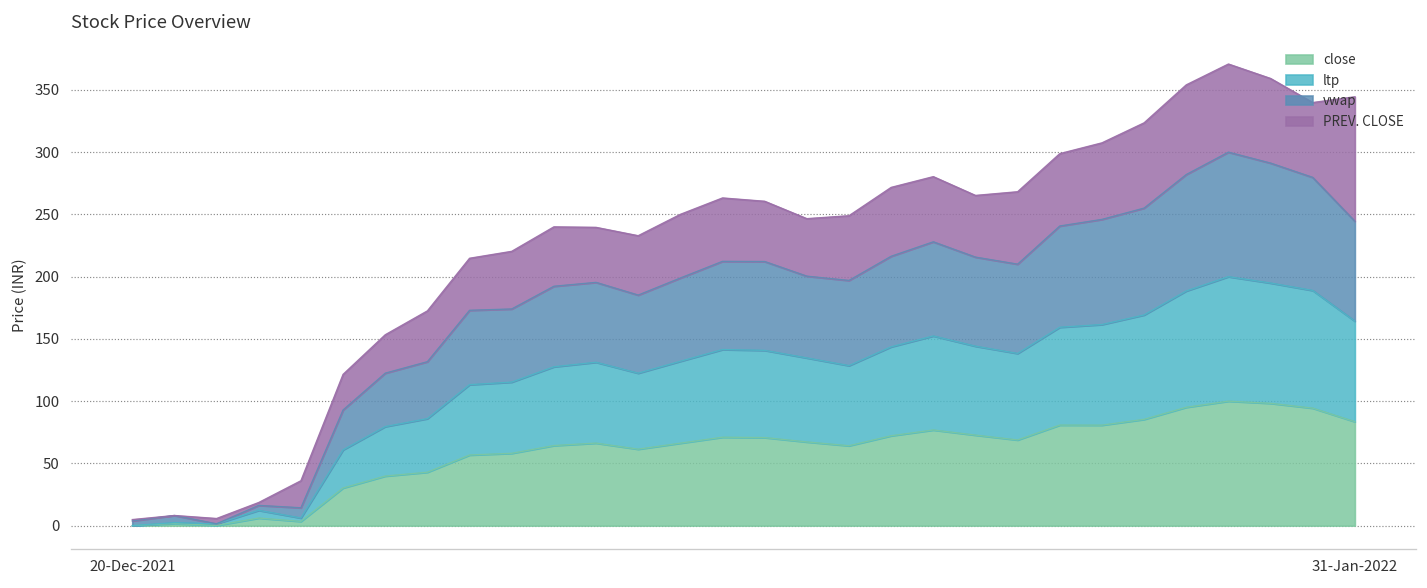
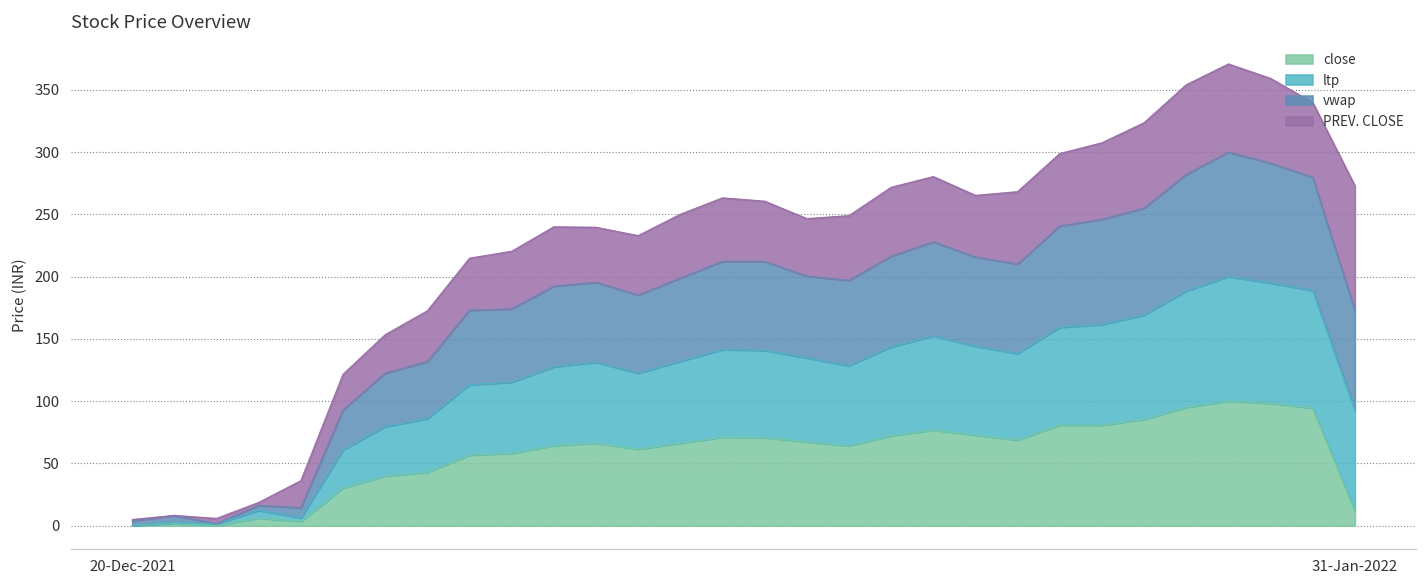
close, 31-Jan-2022: 84 -> 12
